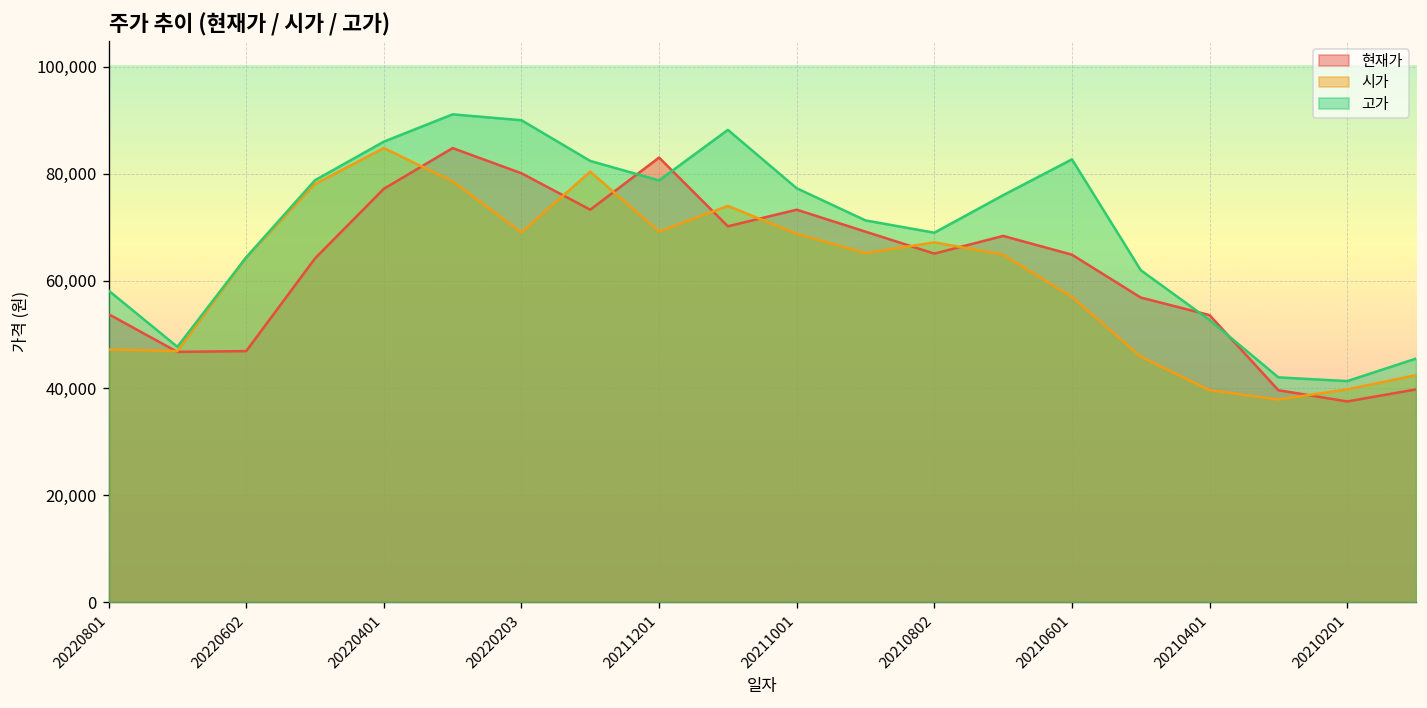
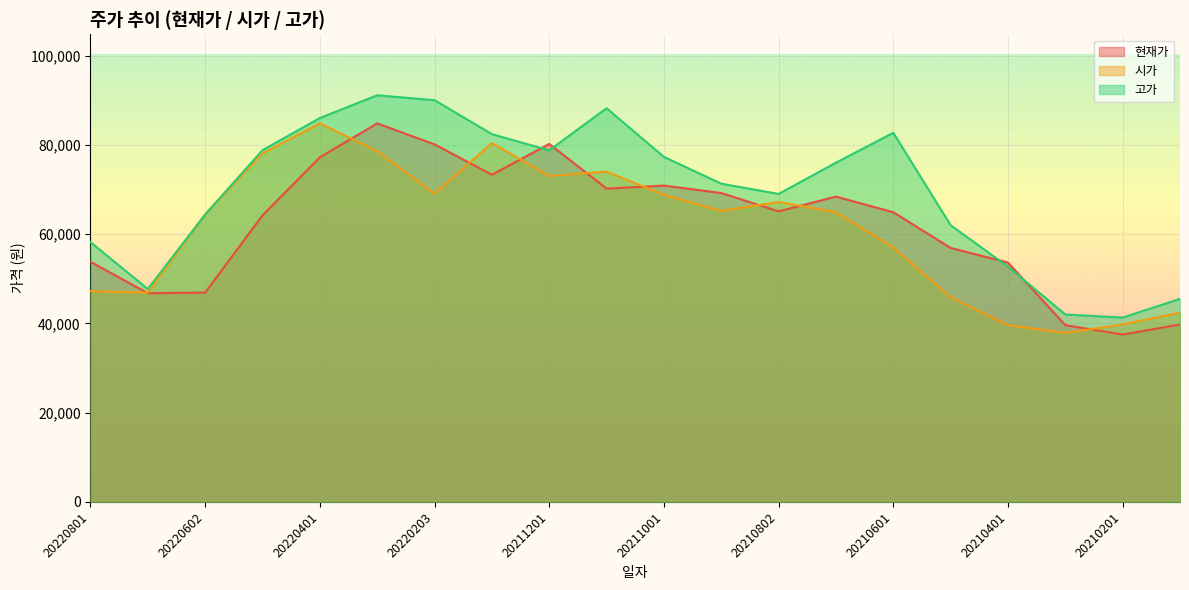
현재가, 20211201: 83,000 -> 80,000
시가, 20211201: 69,000 -> 73,000
현재가, 20211001: 73,000 -> 71,000
